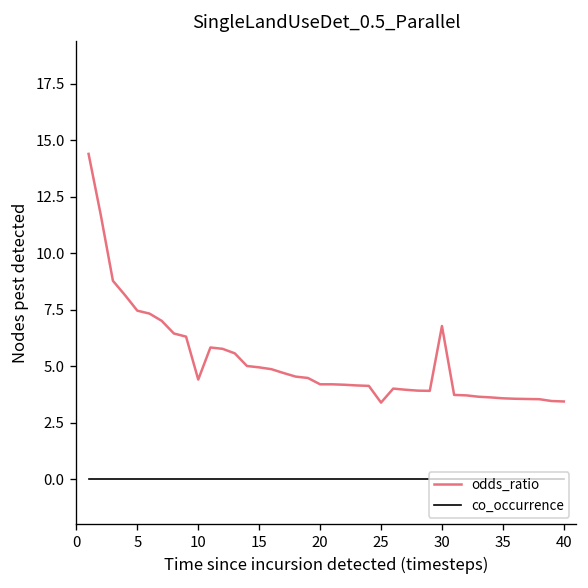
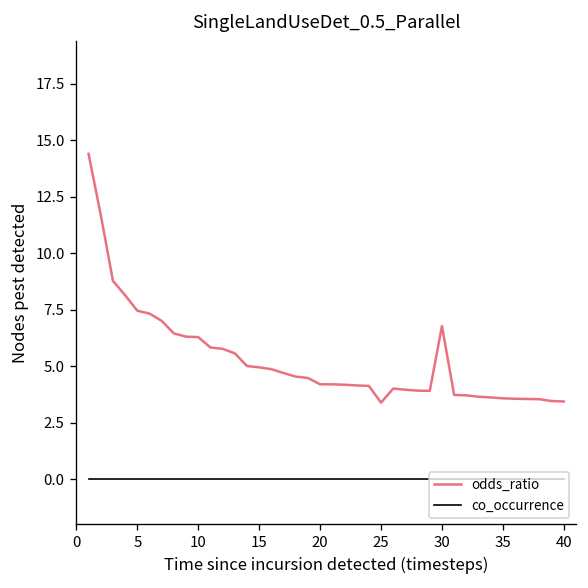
odds_ratio, 10: 4.4 -> 6.3
